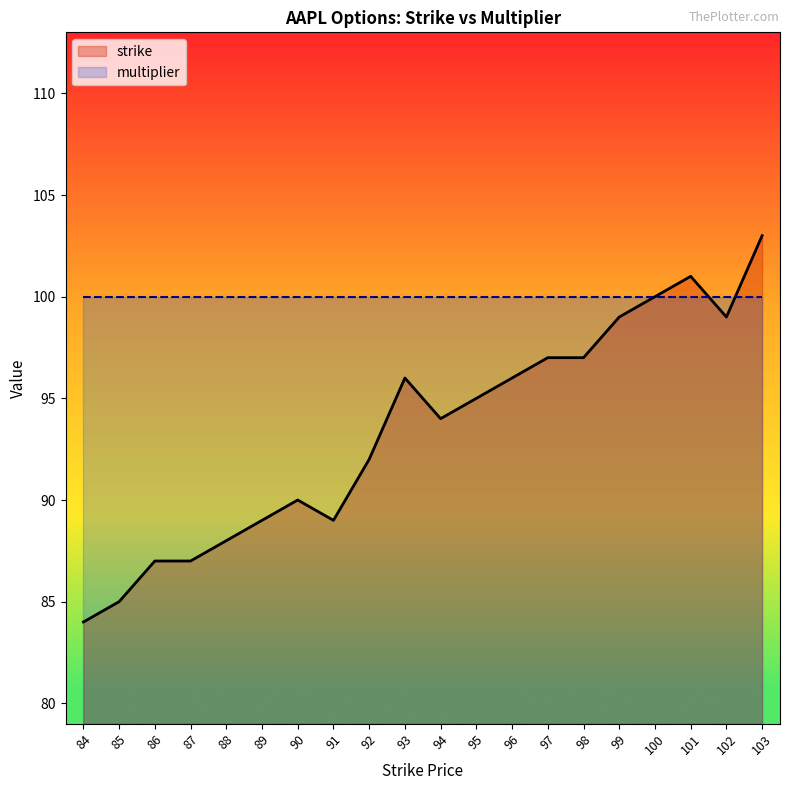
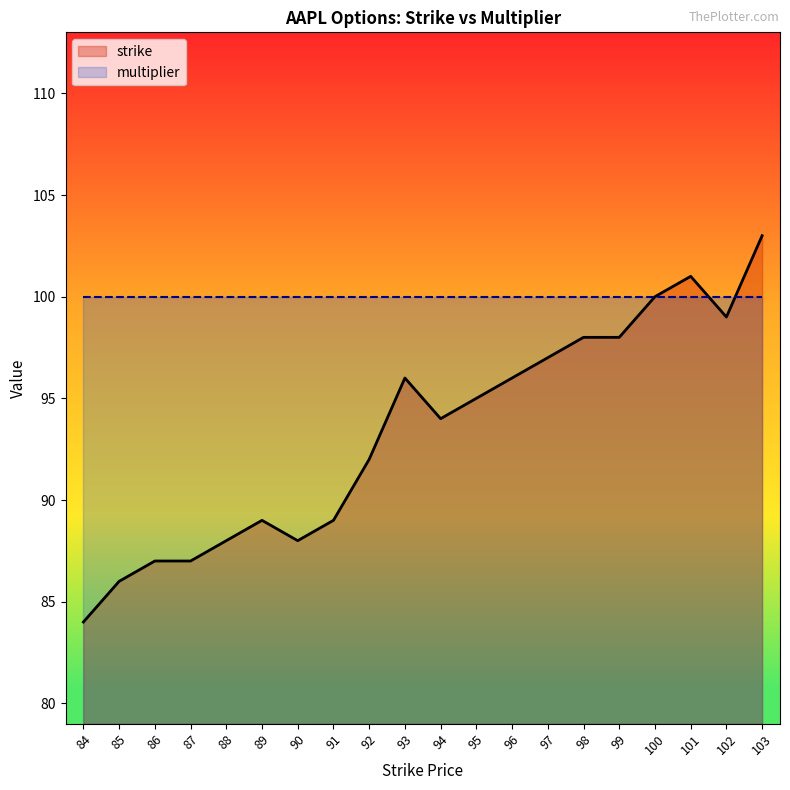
strike, 85: 85 -> 86
strike, 90: 90 -> 88
strike, 98: 97 -> 98
strike, 99: 99 -> 98
